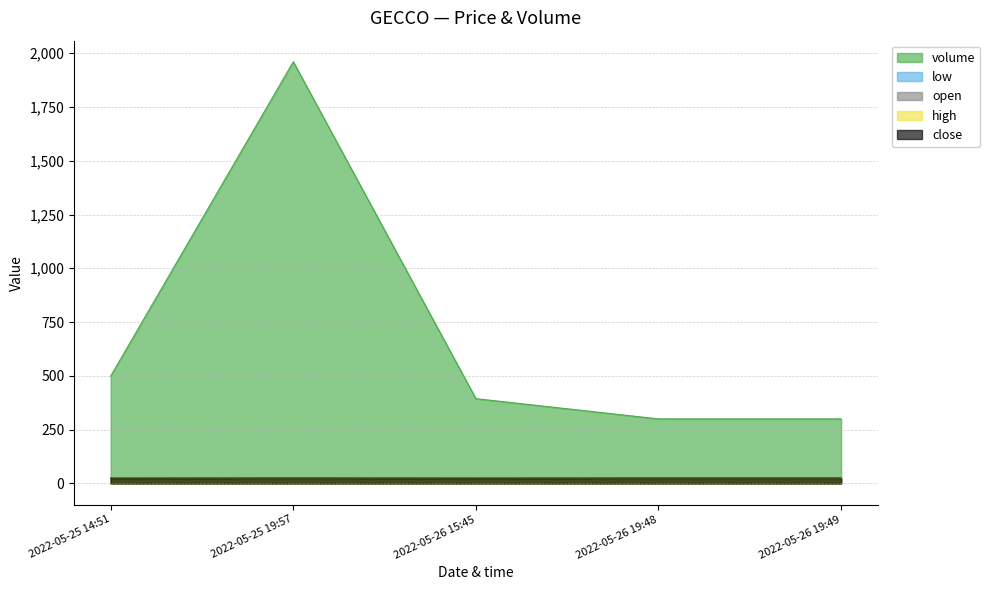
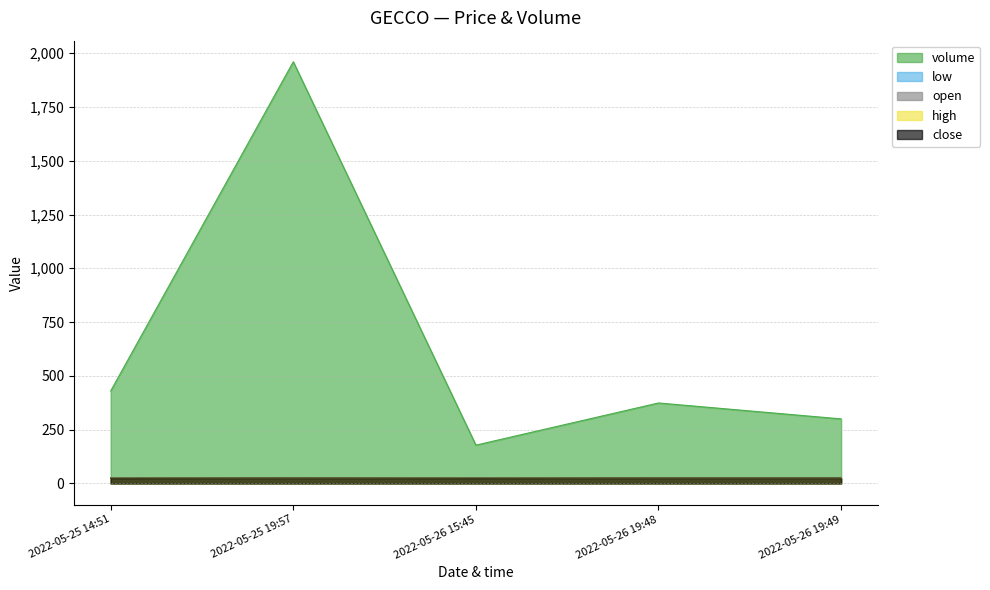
volume, 2022-05-25 14:51: 500 -> 430
volume, 2022-05-26 15:45: 390 -> 180
volume, 2022-05-26 19:48: 300 -> 370
